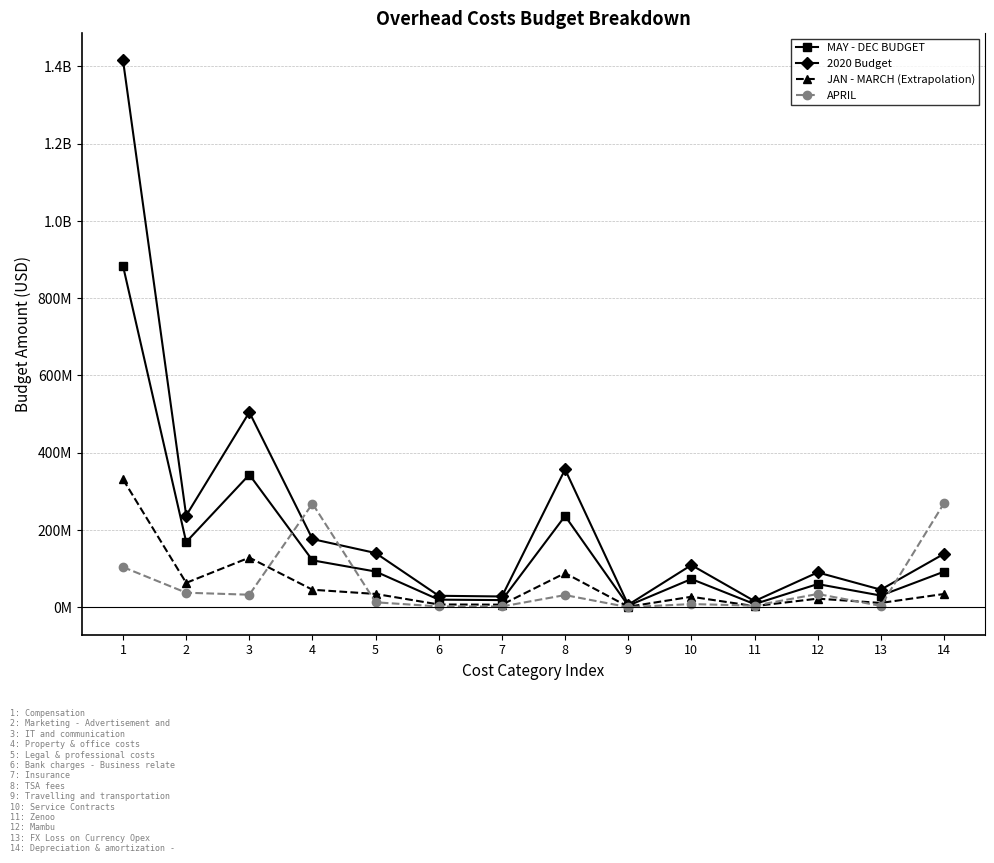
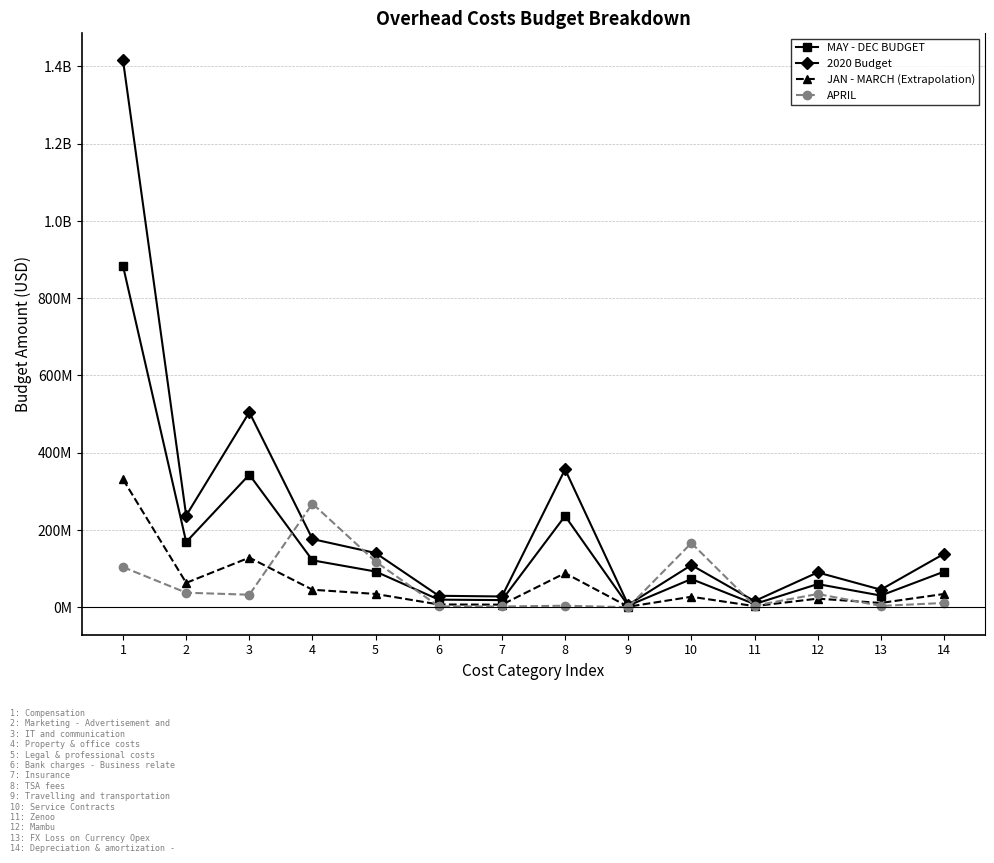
APRIL, 5: 10000000 -> 120000000
APRIL, 8: 30000000 -> 0
APRIL, 10: 10000000 -> 170000000
APRIL, 14: 270000000 -> 10000000
